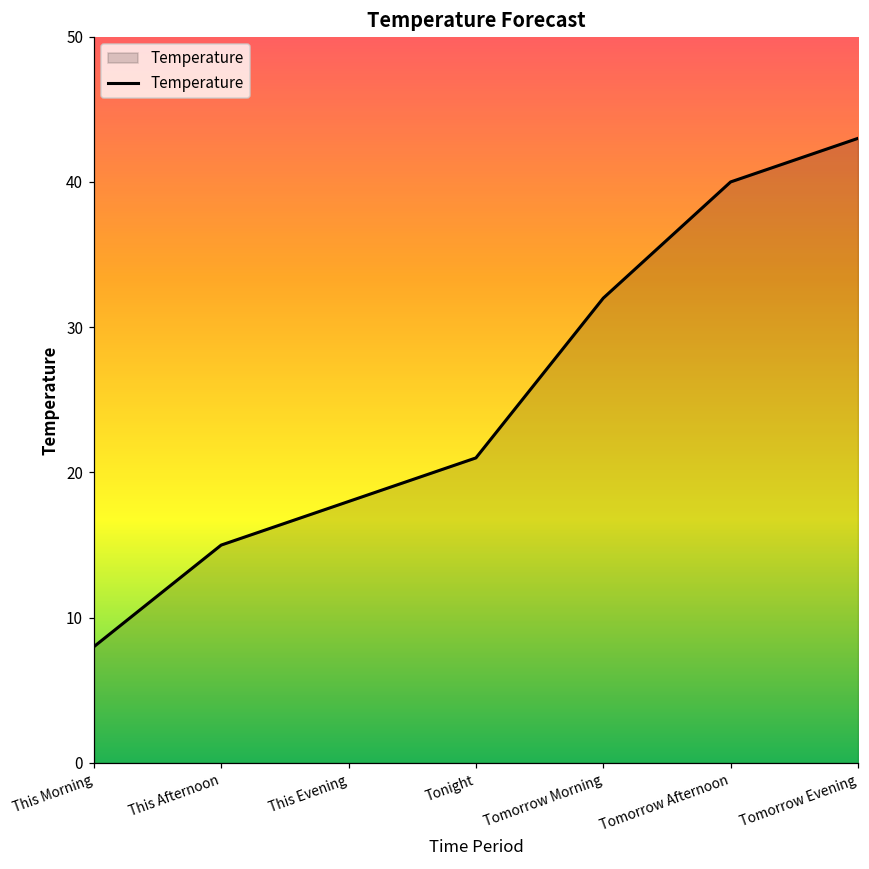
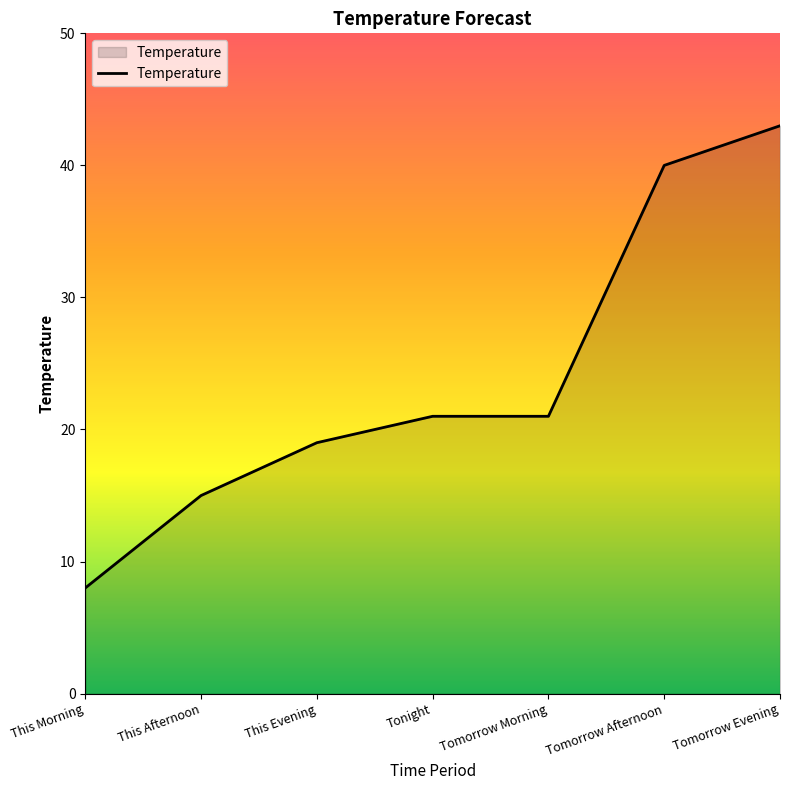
This Evening: 18 -> 19
Tomorrow Morning: 32 -> 21
